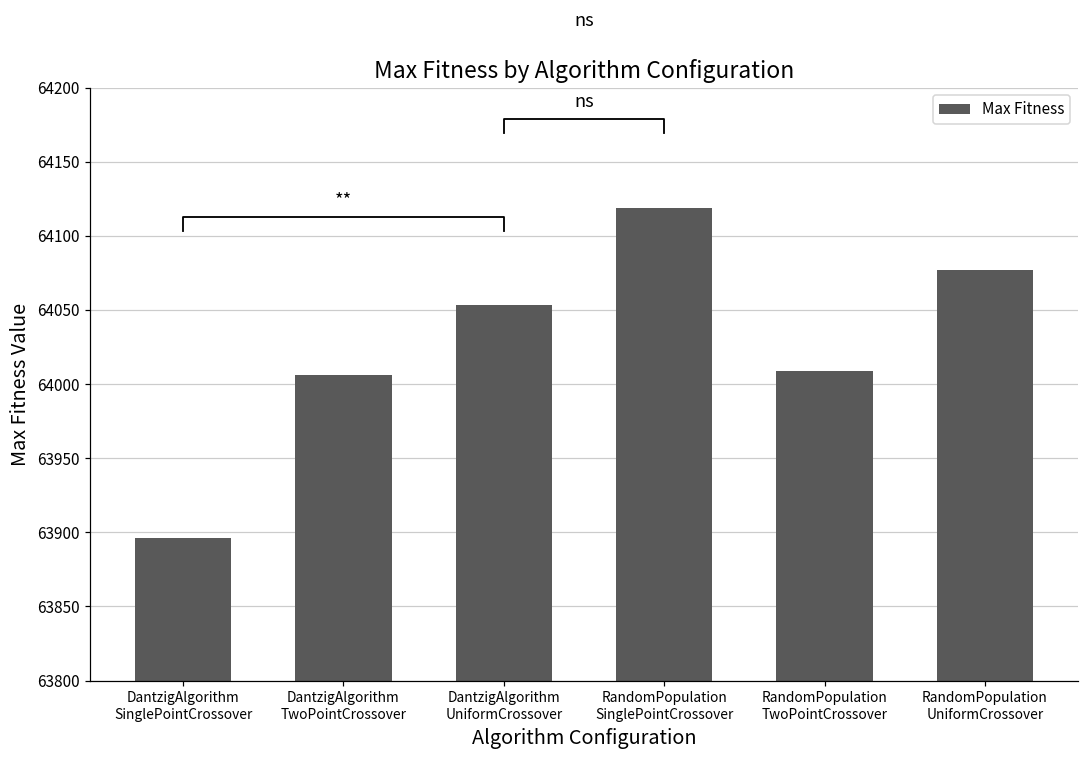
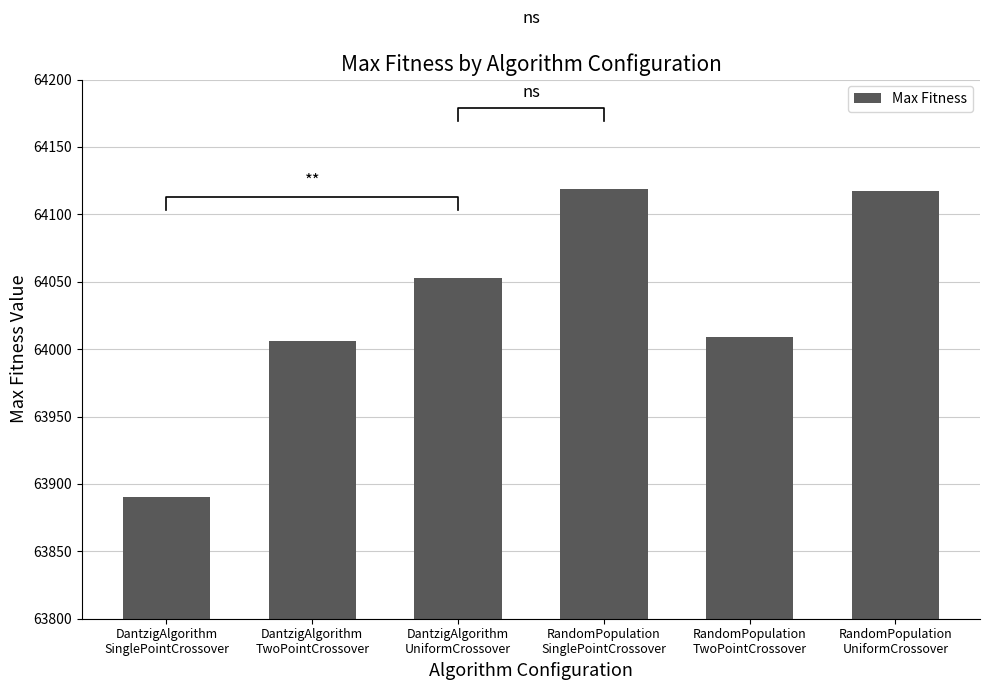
Max Fitness, DantzigAlgorithm SinglePointCrossover: 63896 -> 63890
Max Fitness, RandomPopulation UniformCrossover: 64077 -> 64117
